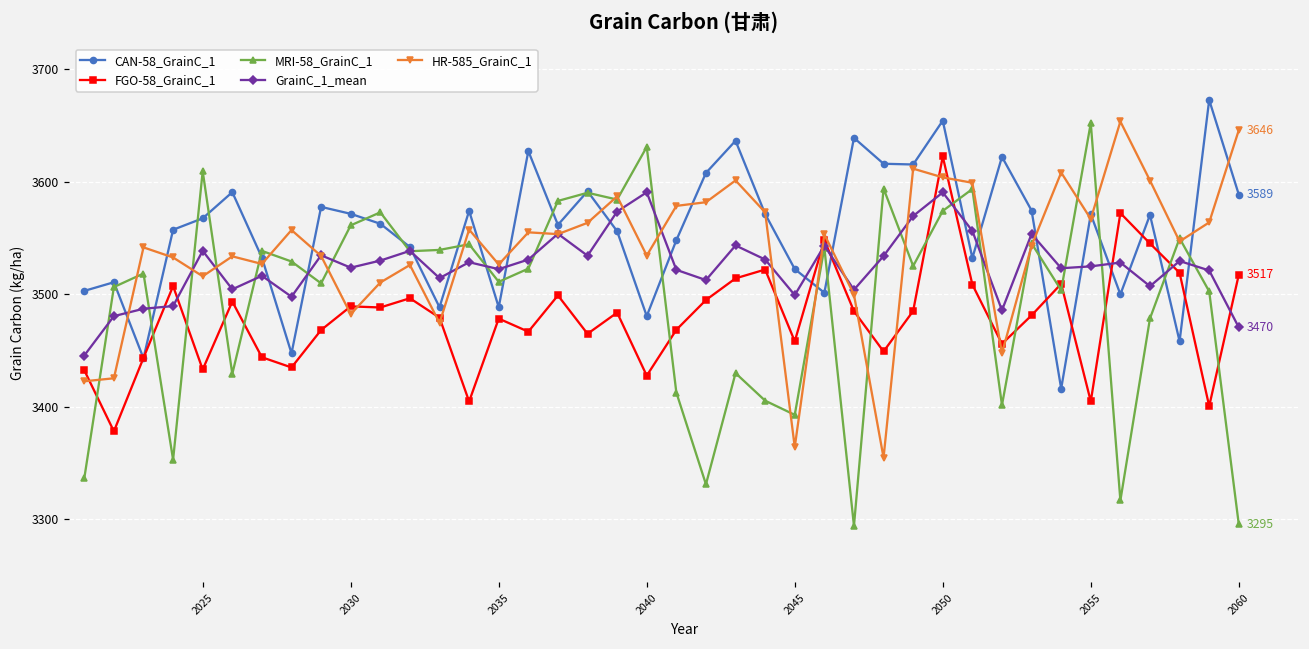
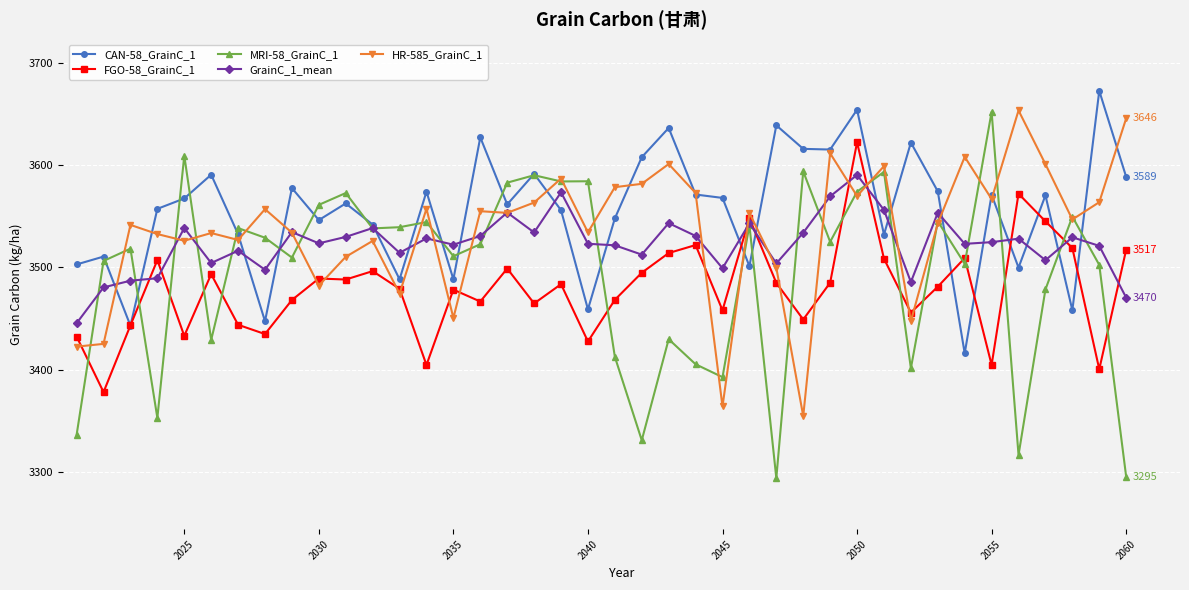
HR-585_GrainC_1, 2025: 3516 -> 3526
CAN-58_GrainC_1, 2030: 3571 -> 3546
HR-585_GrainC_1, 2035: 3526 -> 3450
CAN-58_GrainC_1, 2040: 3480 -> 3459
MRI-58_GrainC_1, 2040: 3631 -> 3584
GrainC_1_mean, 2040: 3591 -> 3523
CAN-58_GrainC_1, 2045: 3522 -> 3568
HR-585_GrainC_1, 2050: 3604 -> 3570
